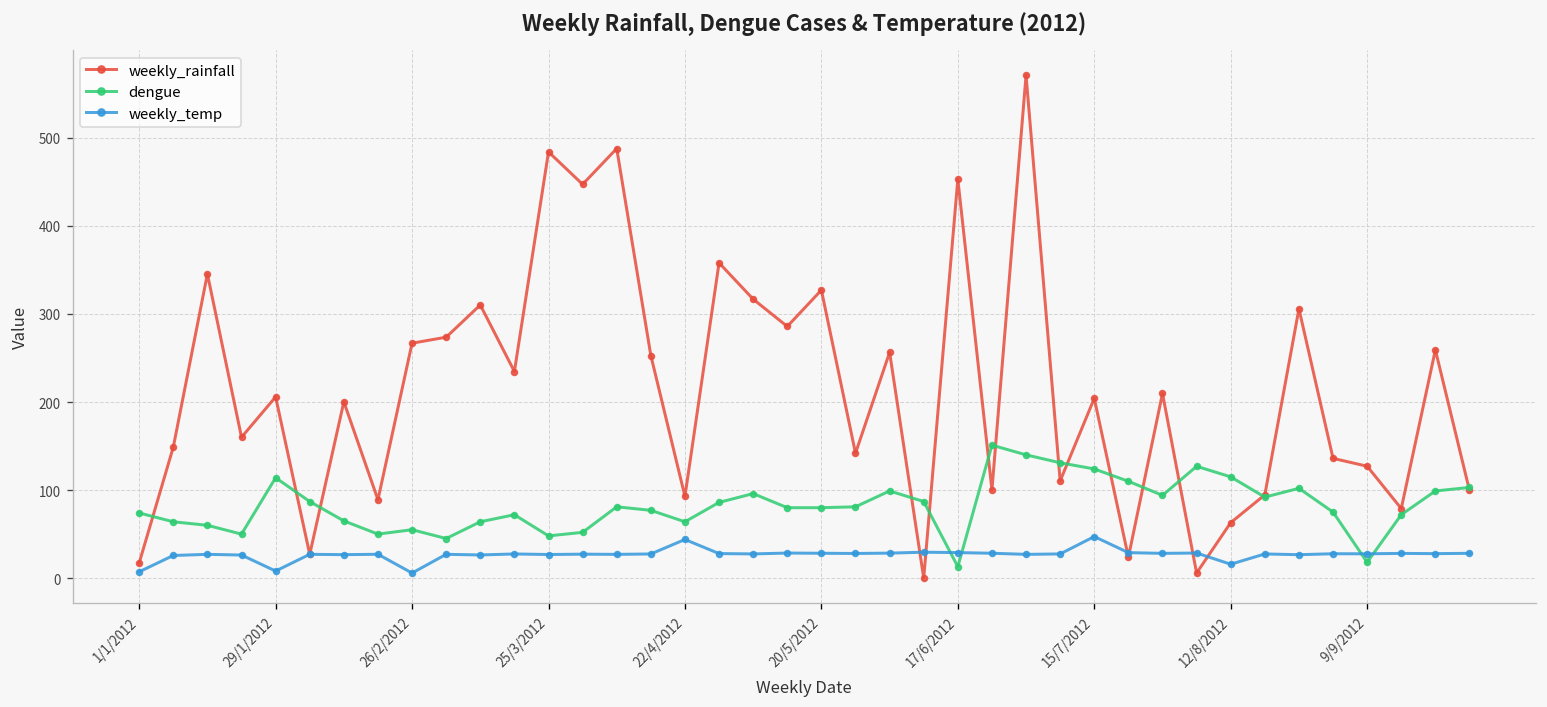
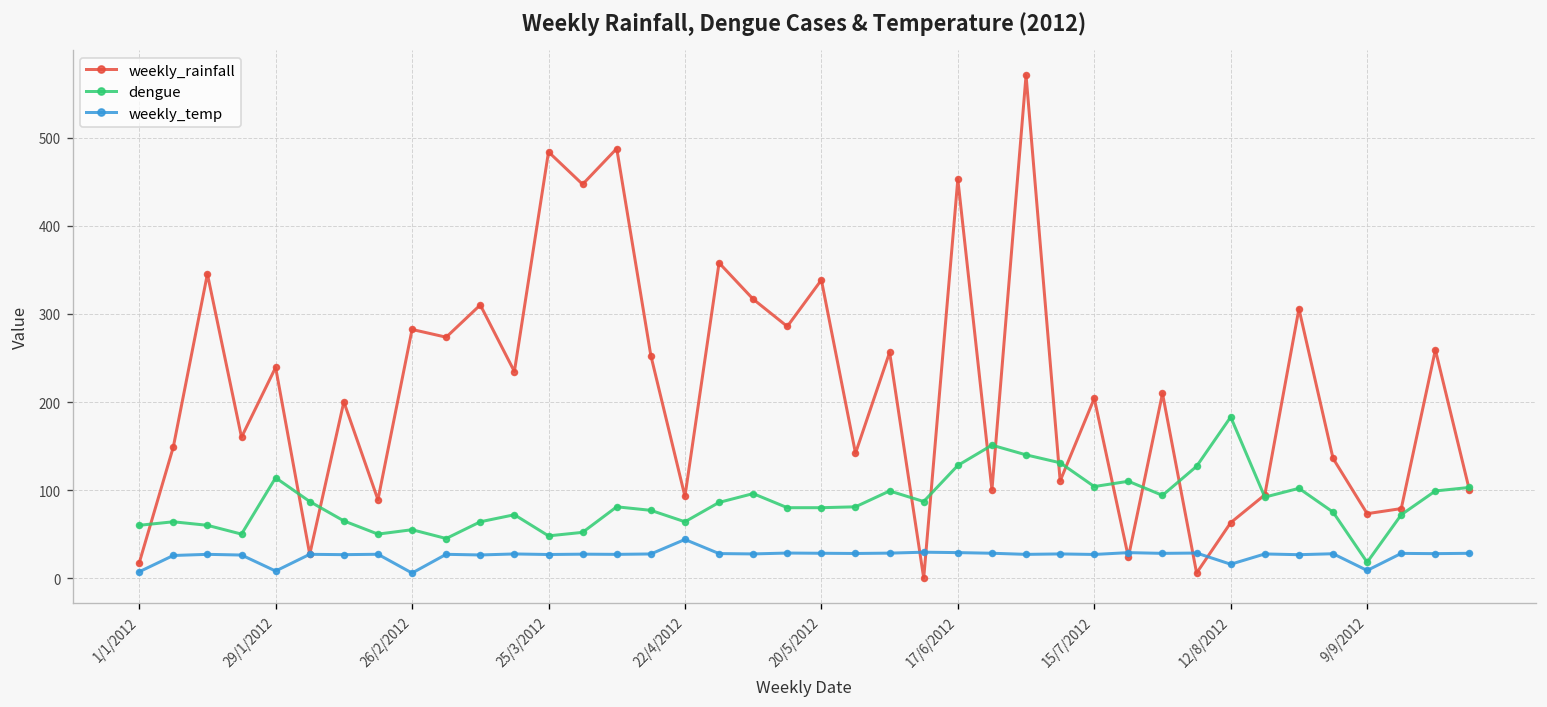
dengue, 1/1/2012: 70 -> 60
weekly_rainfall, 29/1/2012: 210 -> 240
weekly_rainfall, 26/2/2012: 270 -> 280
weekly_rainfall, 20/5/2012: 330 -> 340
dengue, 17/6/2012: 10 -> 130
dengue, 15/7/2012: 120 -> 100
weekly_temp, 15/7/2012: 50 -> 30
dengue, 12/8/2012: 120 -> 180
weekly_rainfall, 9/9/2012: 130 -> 70
weekly_temp, 9/9/2012: 30 -> 10
